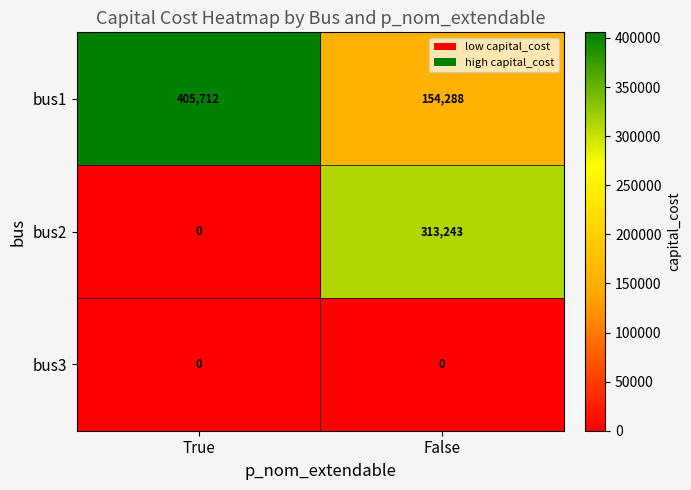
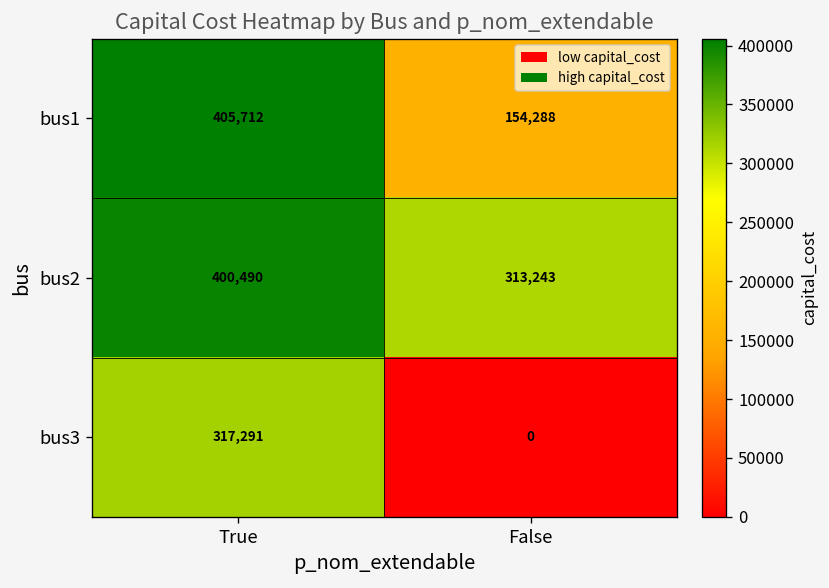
bus2, True: 0 -> 400,490
bus3, True: 0 -> 317,291
